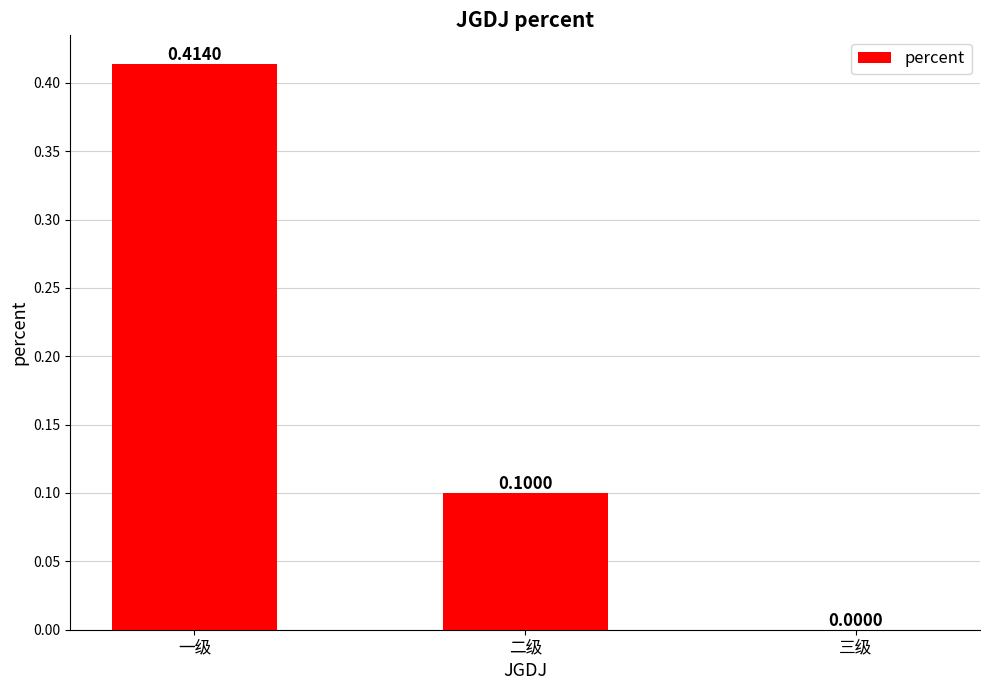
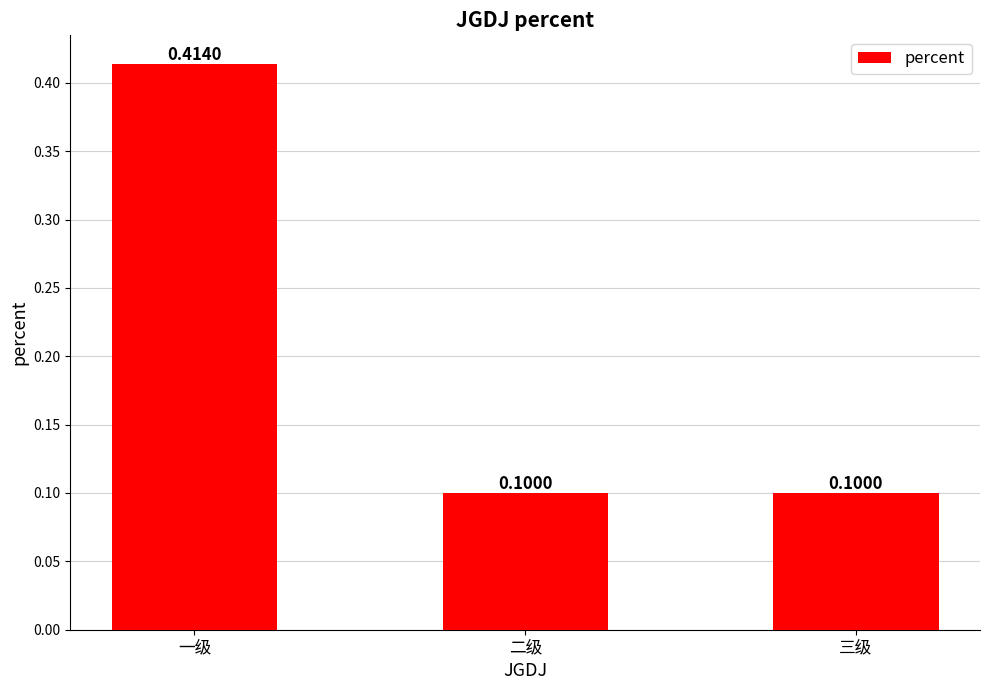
三级: 0.0000 -> 0.1000
